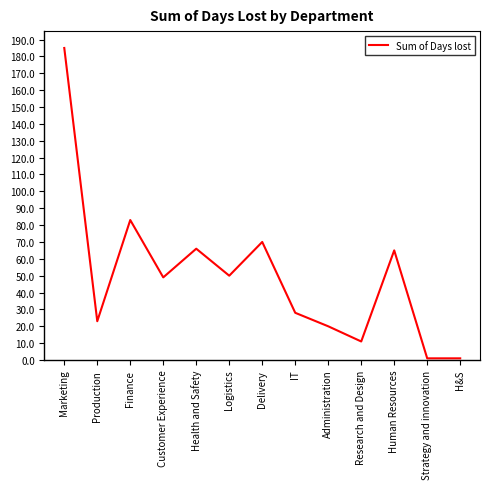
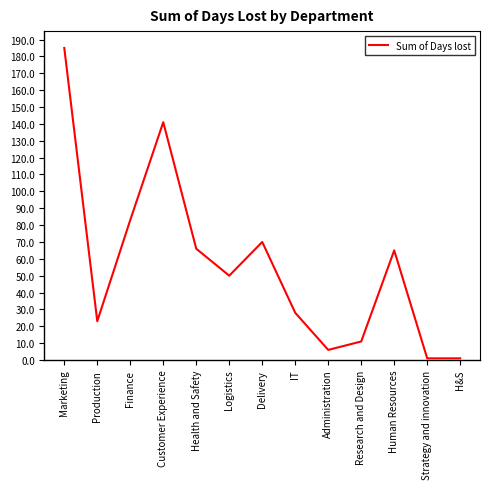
Customer Experience: 49 -> 141
Administration: 20 -> 6
